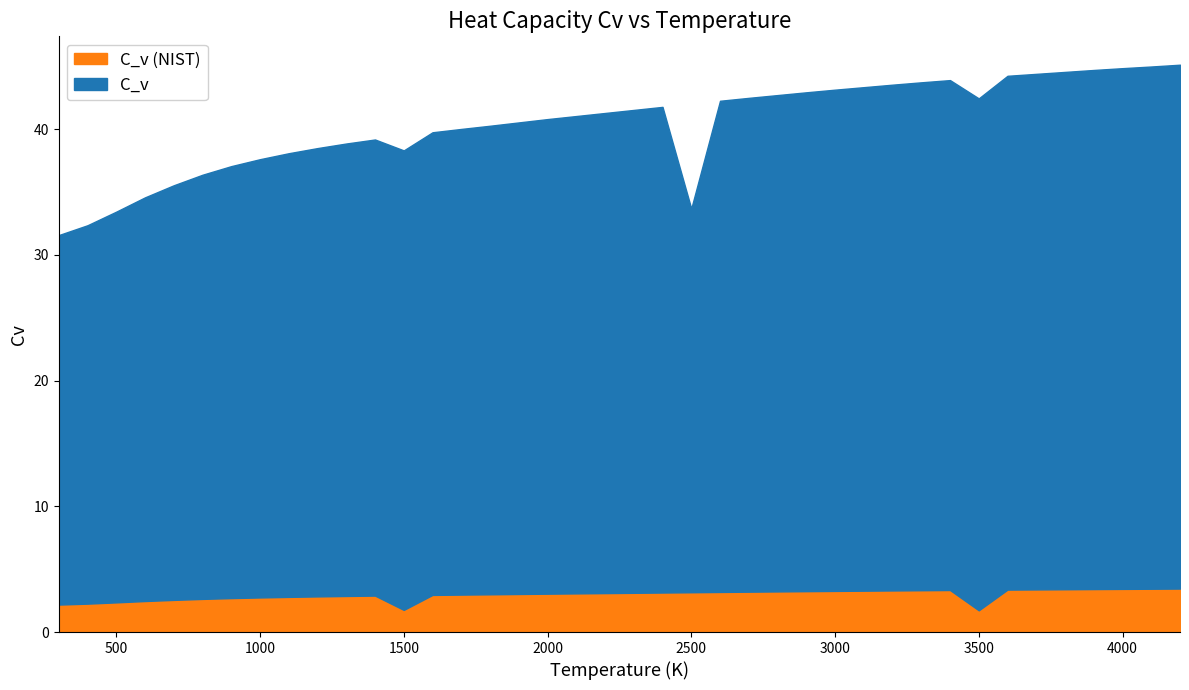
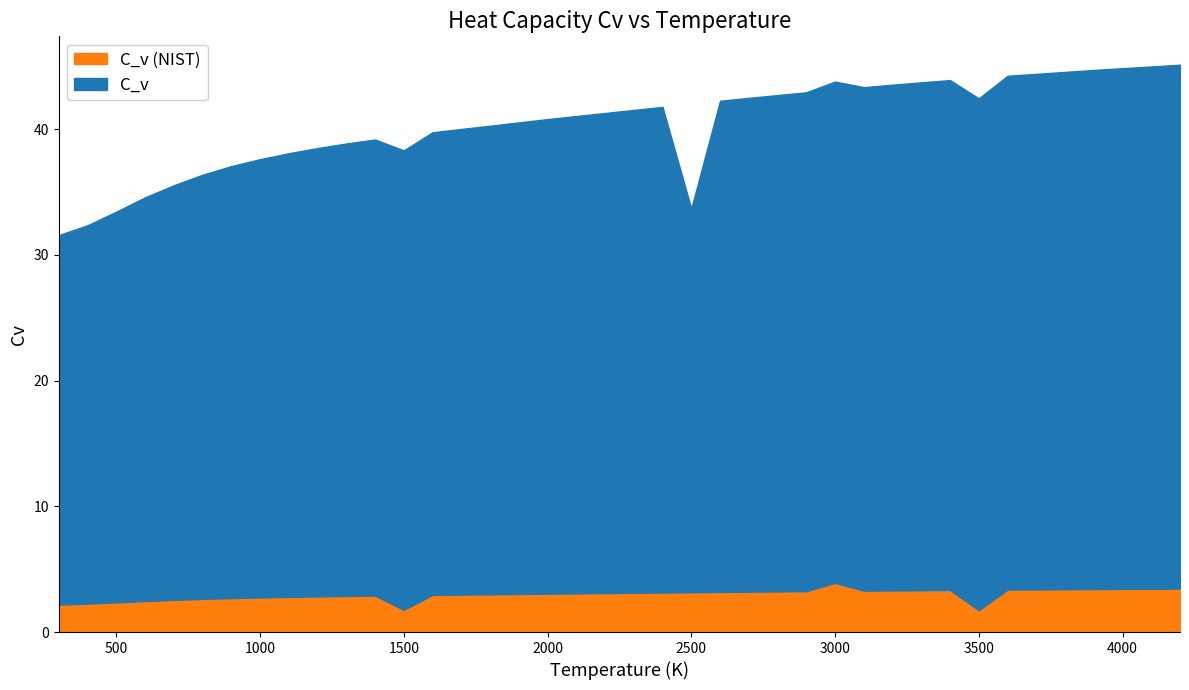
C_v (NIST), 3000: 3.3 -> 3.9
